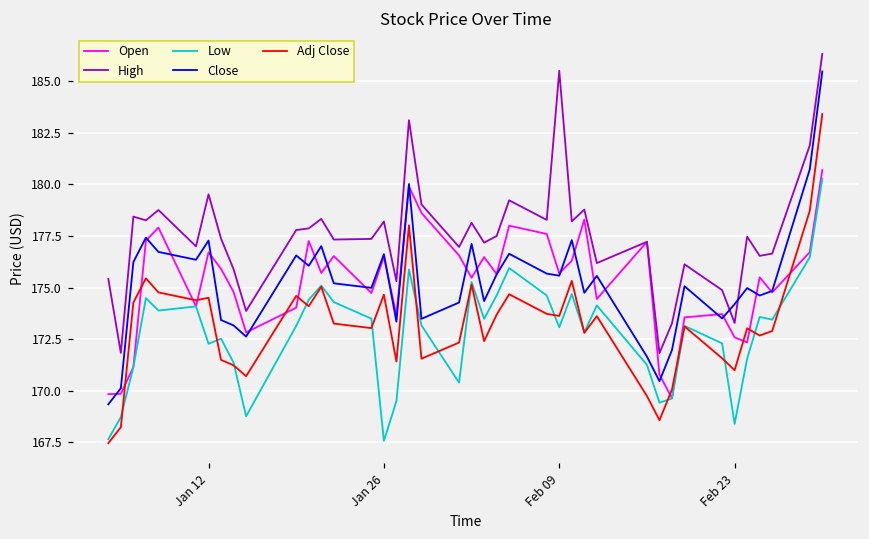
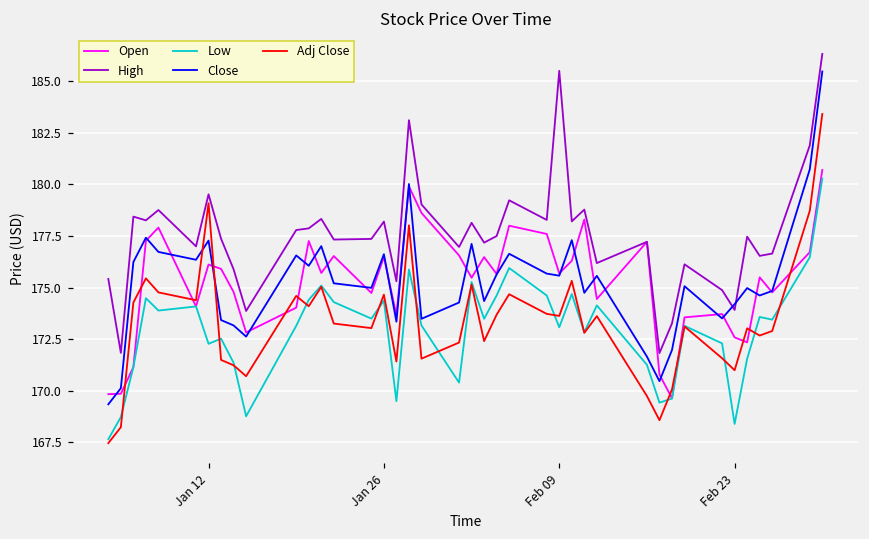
Open, Jan 12: 176.7 -> 176.1
Adj Close, Jan 12: 174.5 -> 179.1
Low, Jan 26: 167.6 -> 174.4
High, Feb 23: 173.3 -> 173.9
